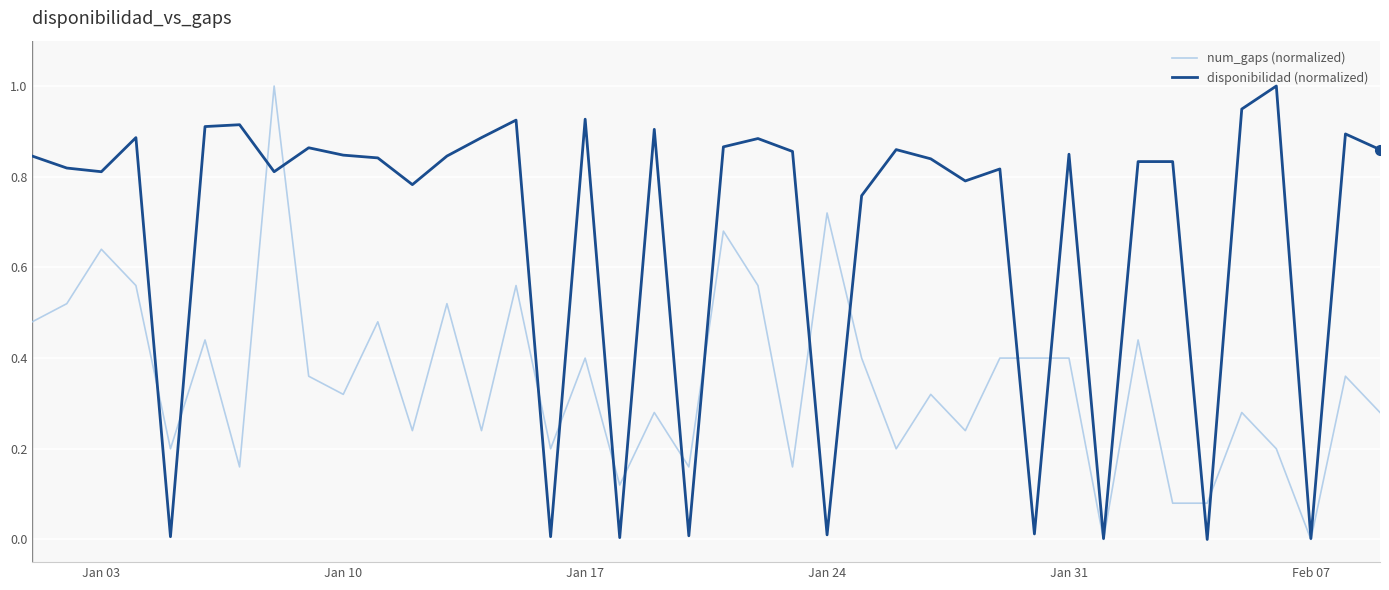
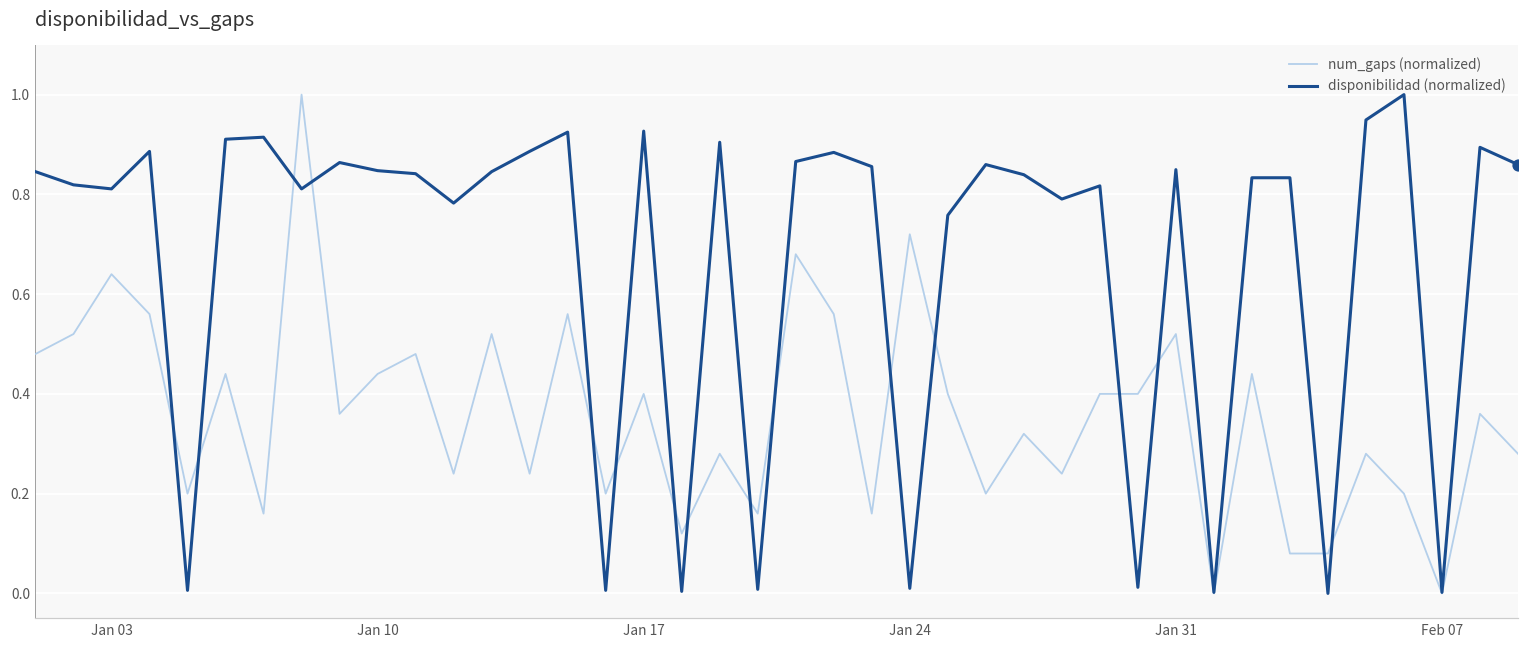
num_gaps (normalized), Jan 10: 0.32 -> 0.44
num_gaps (normalized), Jan 31: 0.40 -> 0.52
